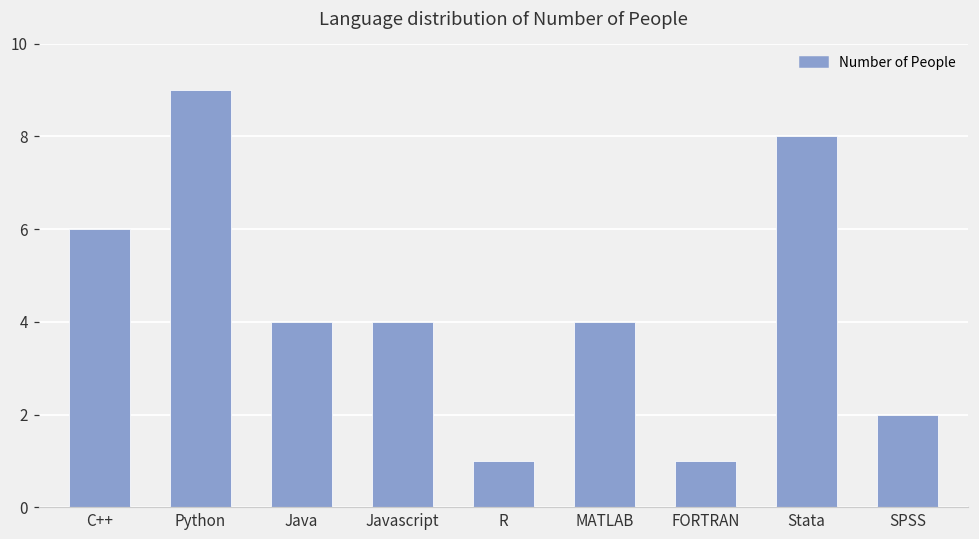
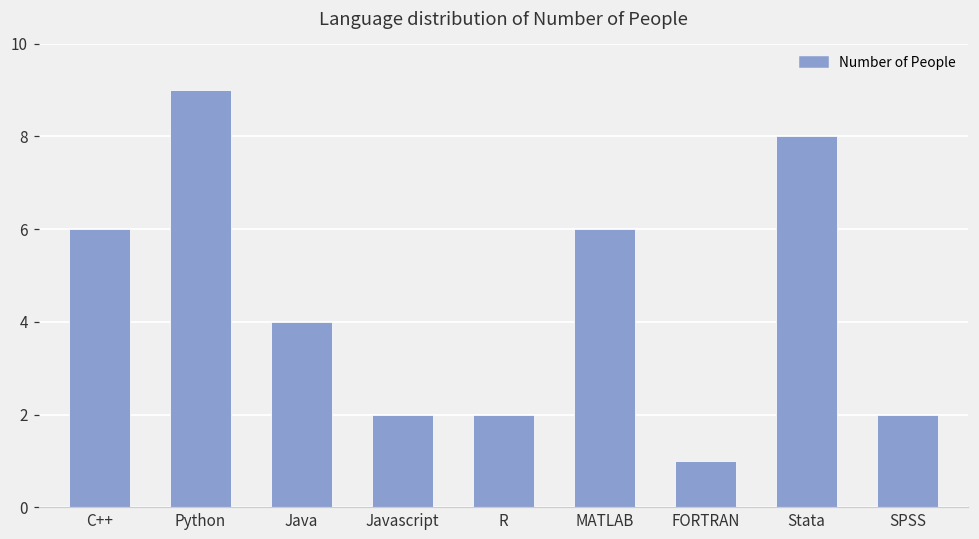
Javascript: 4 -> 2
R: 1 -> 2
MATLAB: 4 -> 6
